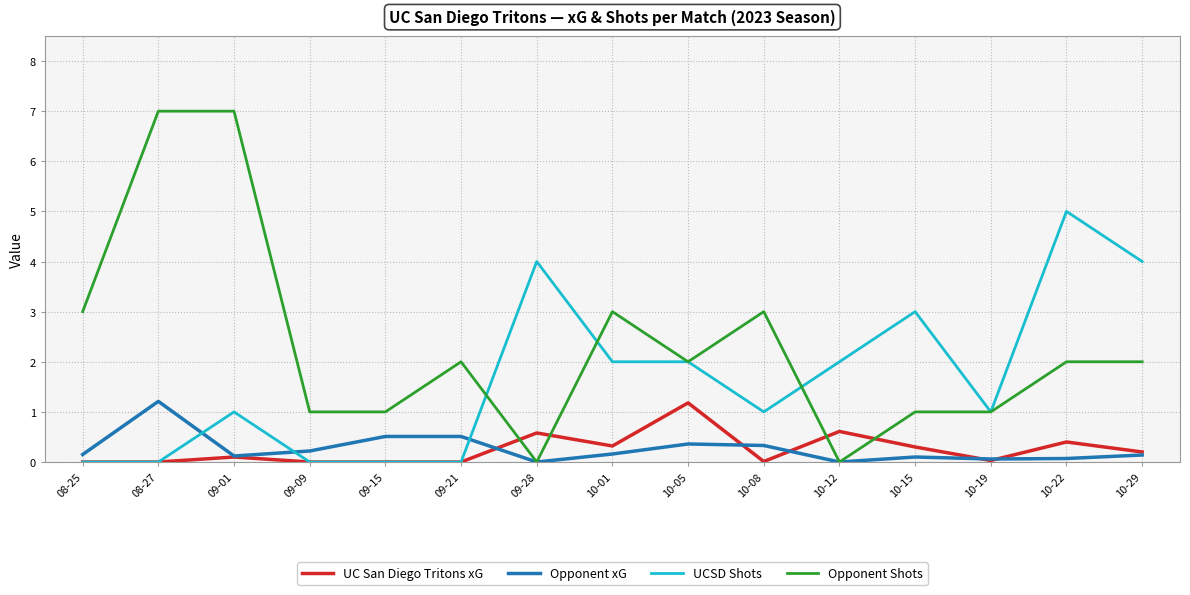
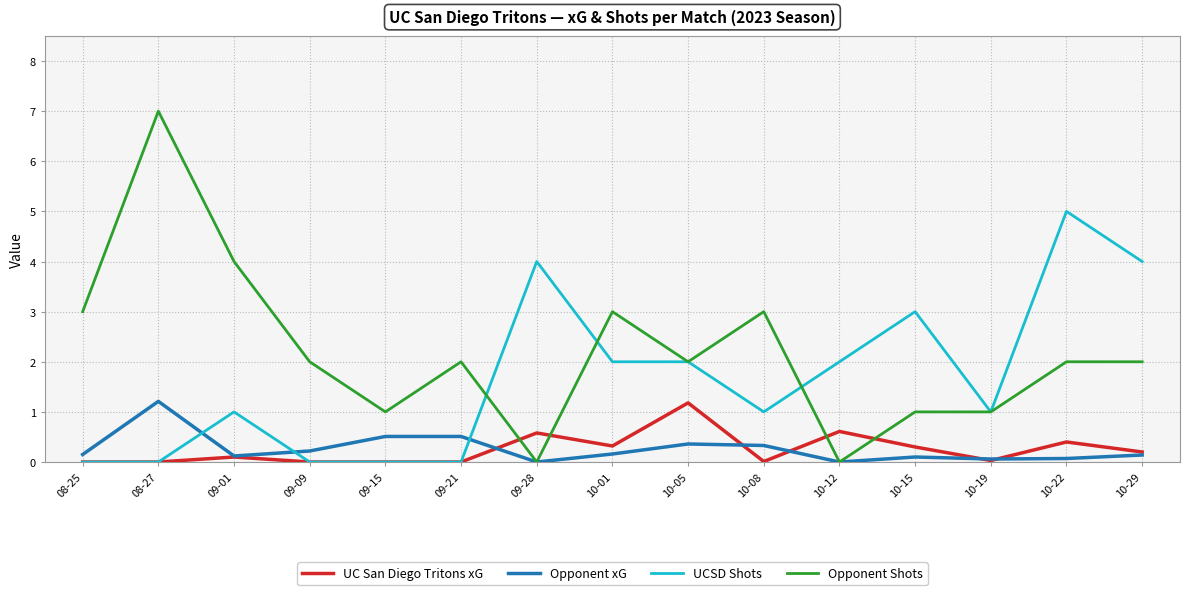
Opponent Shots, 09-01: 7 -> 4
Opponent Shots, 09-09: 1 -> 2
